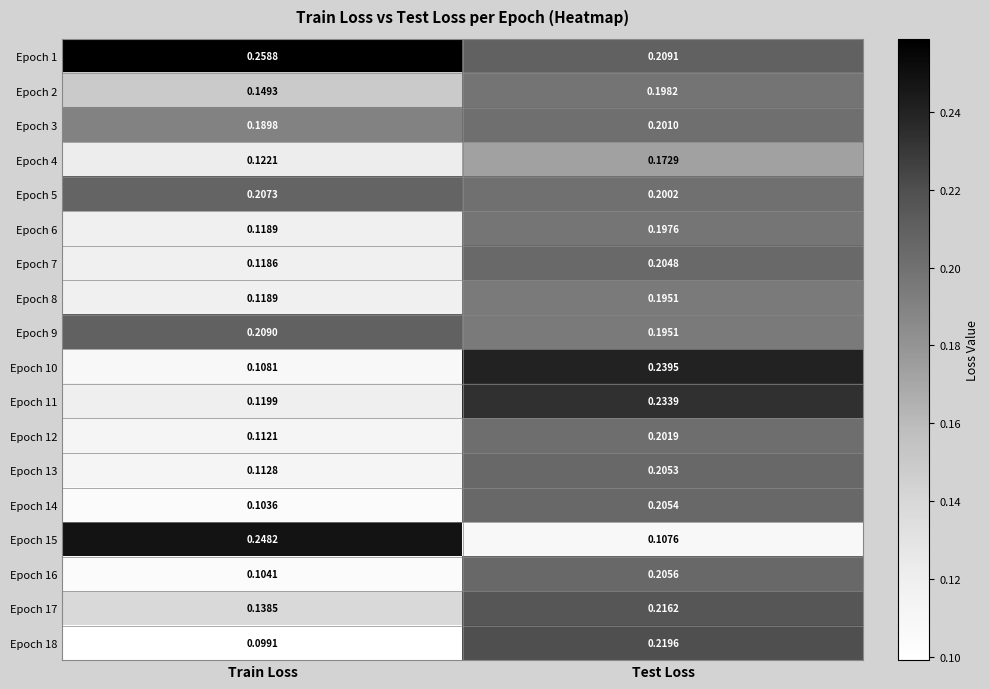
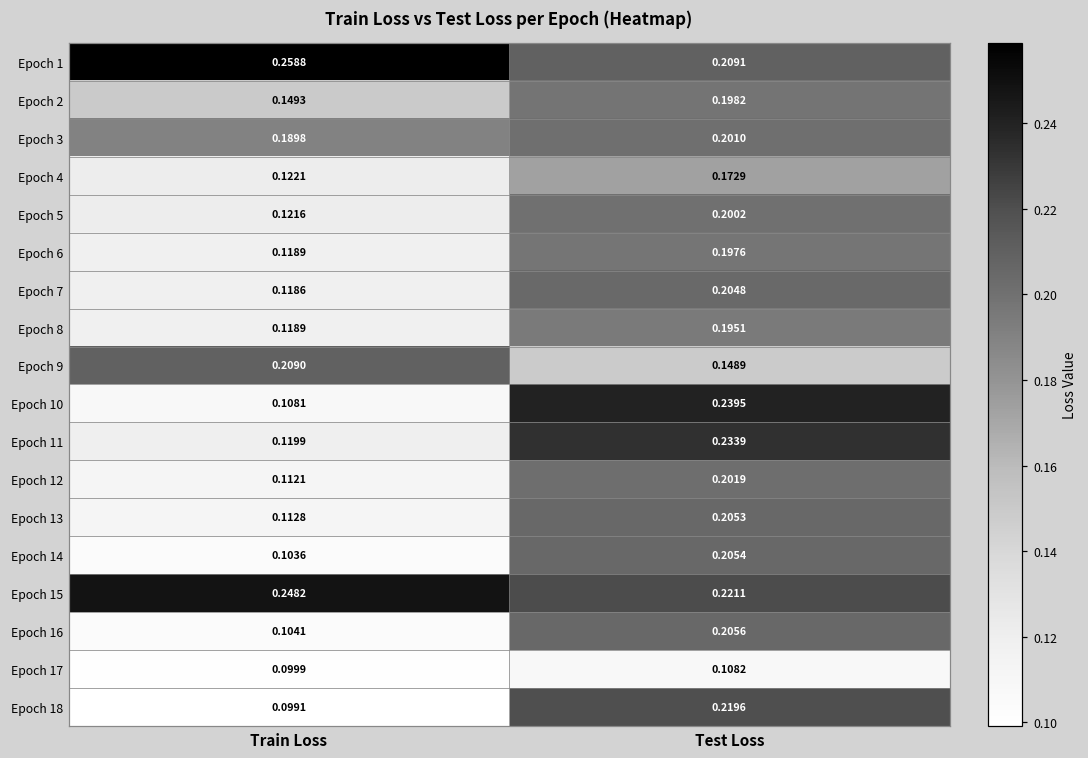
Epoch 5, Train Loss: 0.2073 -> 0.1216
Epoch 9, Test Loss: 0.1951 -> 0.1489
Epoch 15, Test Loss: 0.1076 -> 0.2211
Epoch 17, Train Loss: 0.1385 -> 0.0999
Epoch 17, Test Loss: 0.2162 -> 0.1082
